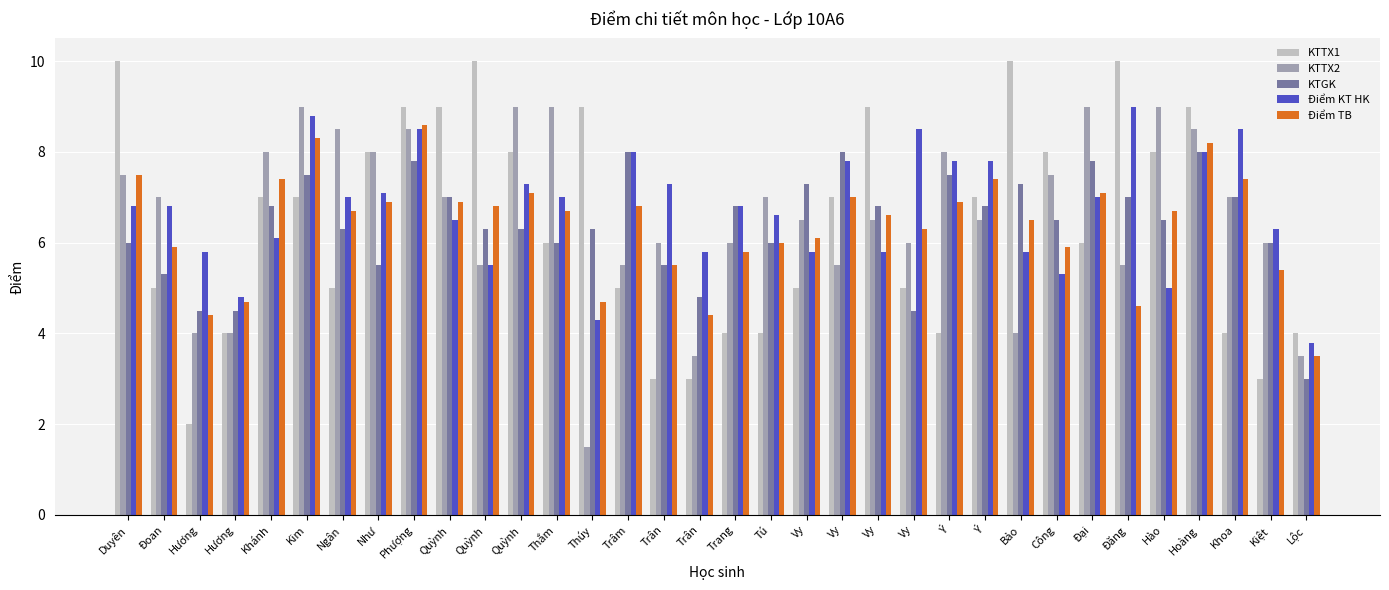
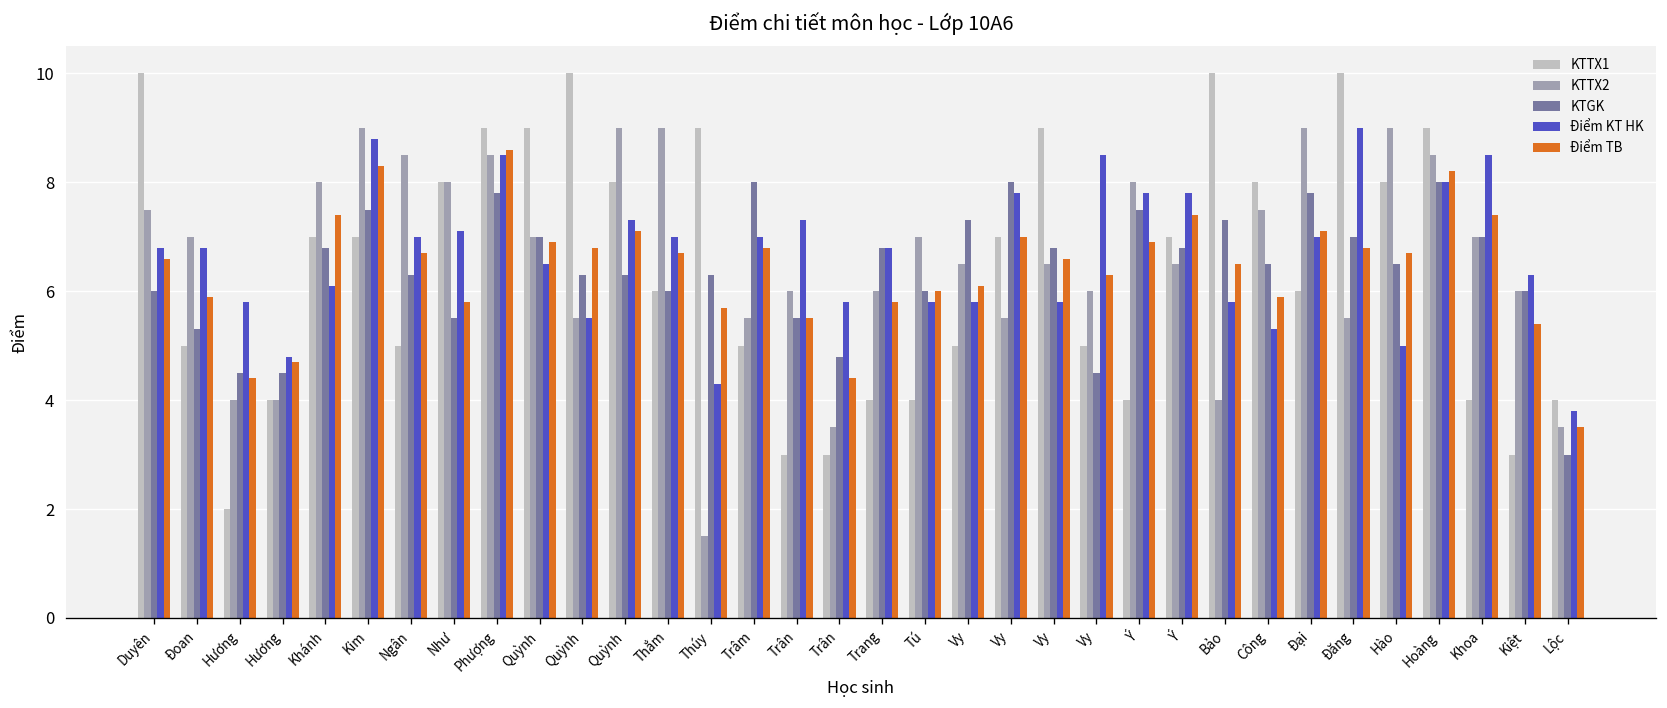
Điểm TB, Duyên: 7.5 -> 6.6
Điểm TB, Như: 6.9 -> 5.8
Điểm TB, Thúy: 4.7 -> 5.7
Điểm KT HK, Trâm: 8 -> 7
Điểm KT HK, Tú: 6.6 -> 5.8
Điểm TB, Đăng: 4.6 -> 6.8
